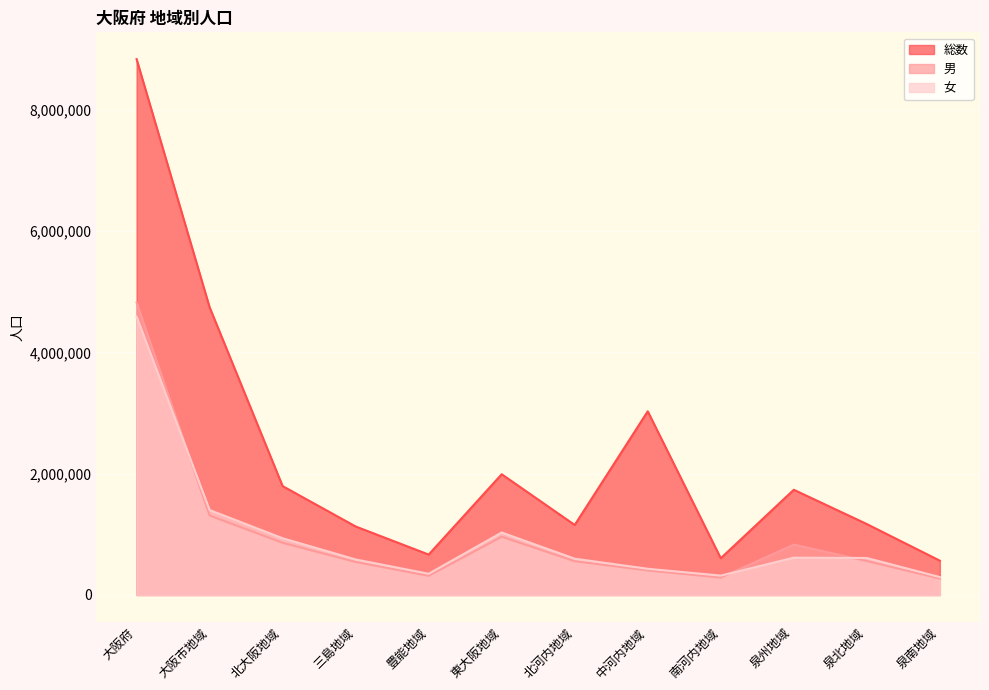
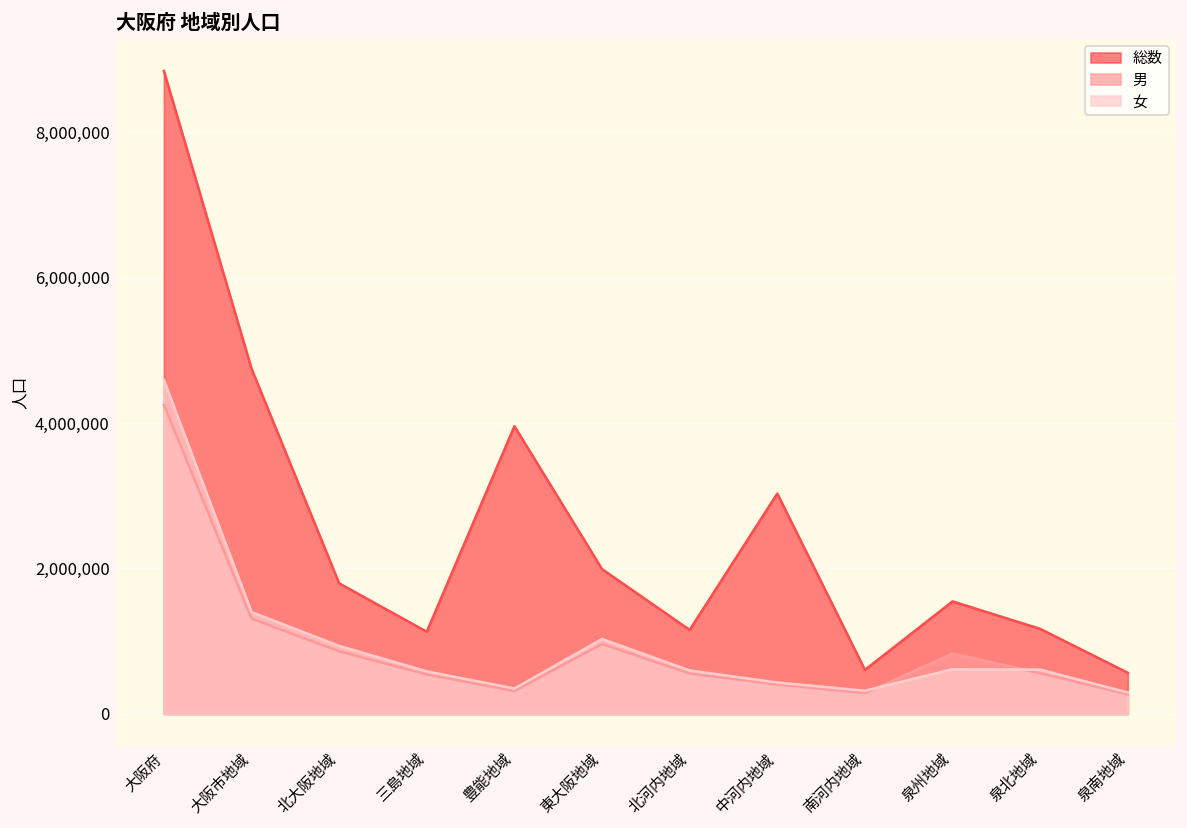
男, 大阪府: 4,800,000 -> 4,200,000
総数, 豊能地域: 700,000 -> 4,000,000
総数, 泉州地域: 1,700,000 -> 1,500,000
